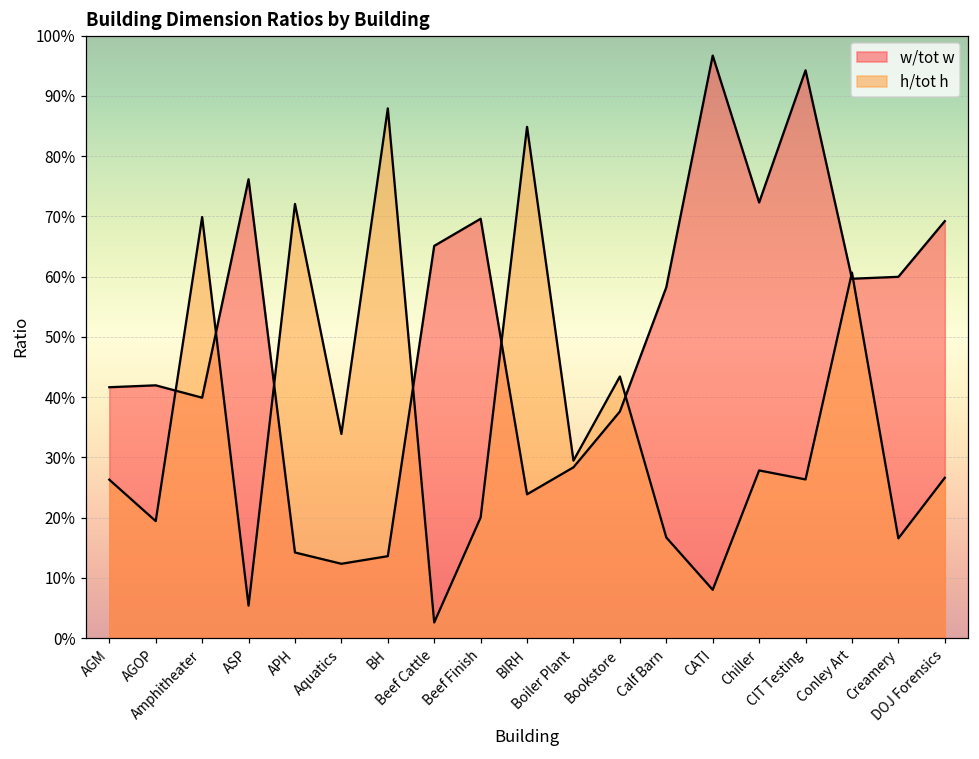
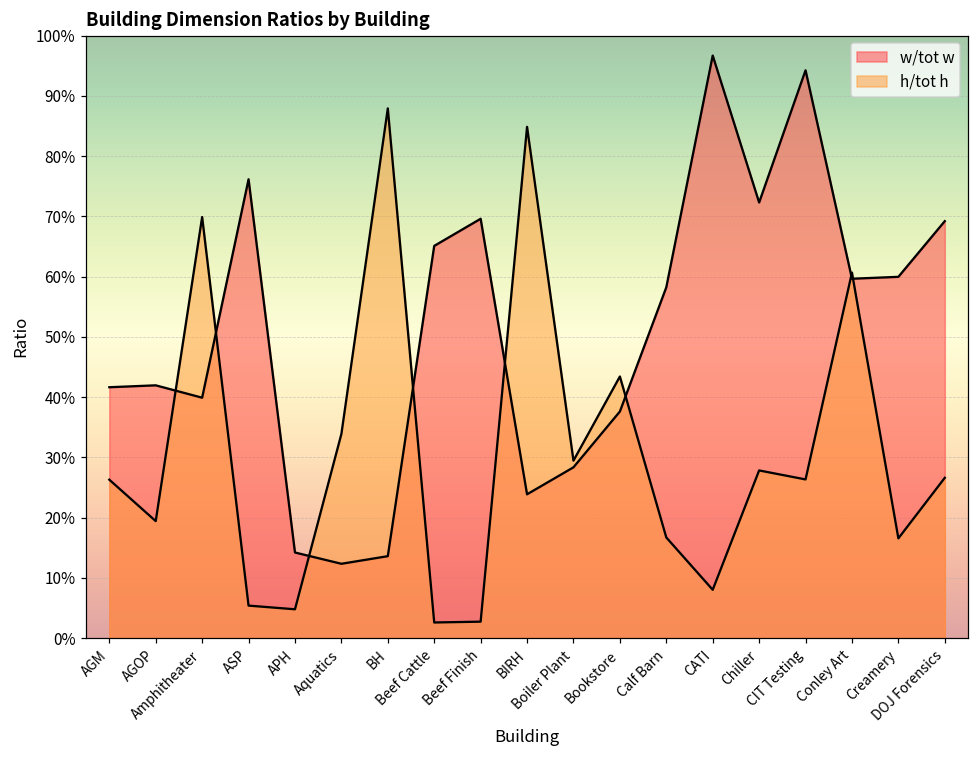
h/tot h, APH: 72% -> 5%
h/tot h, Beef Finish: 20% -> 3%
